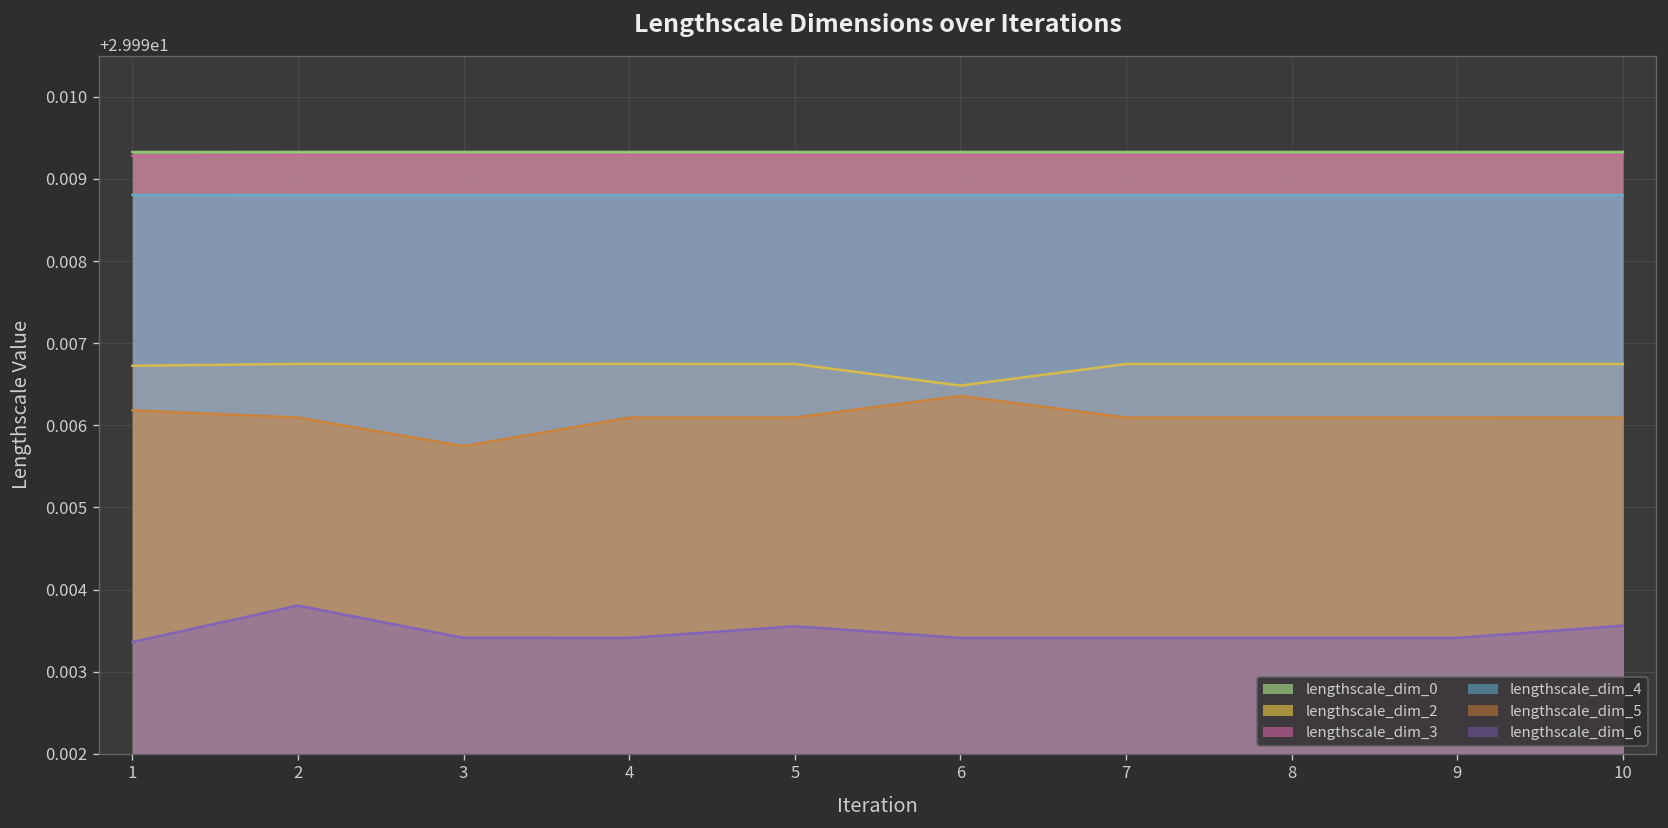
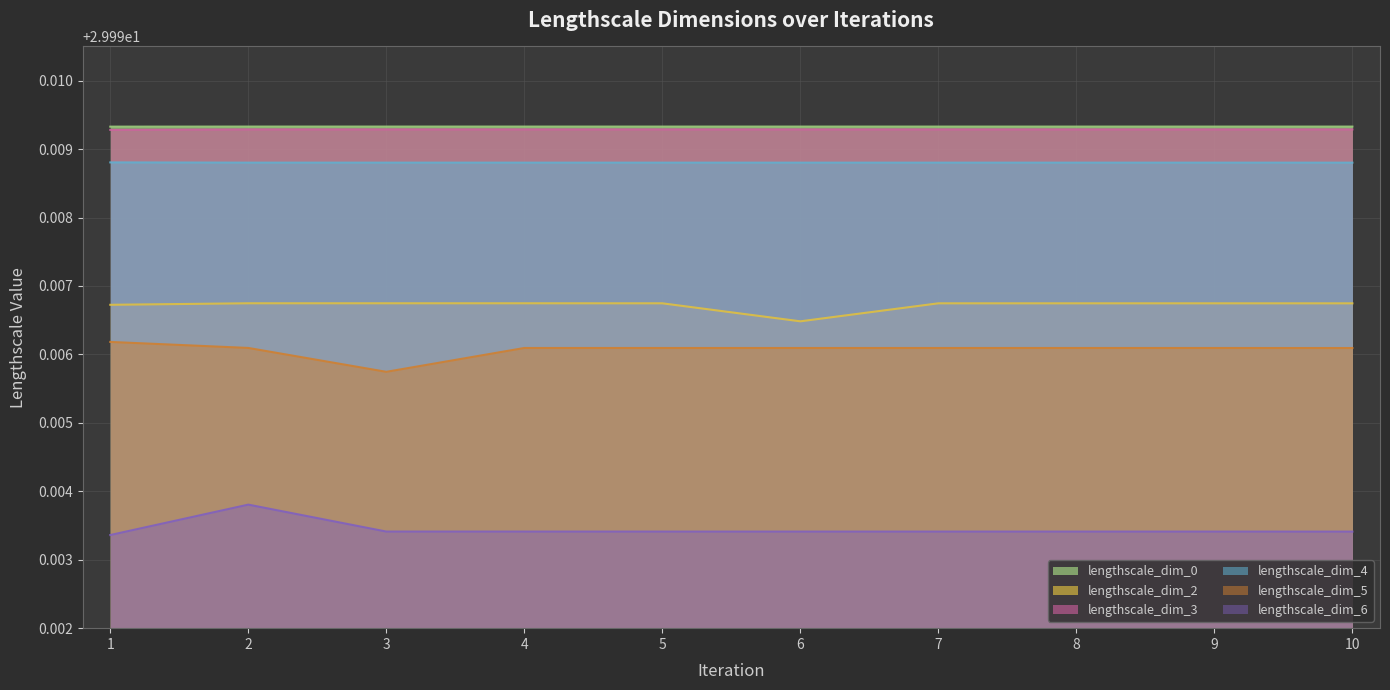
lengthscale_dim_6, 5: 29.9936 -> 29.9934
lengthscale_dim_5, 6: 29.9964 -> 29.9961
lengthscale_dim_6, 10: 29.9936 -> 29.9934
